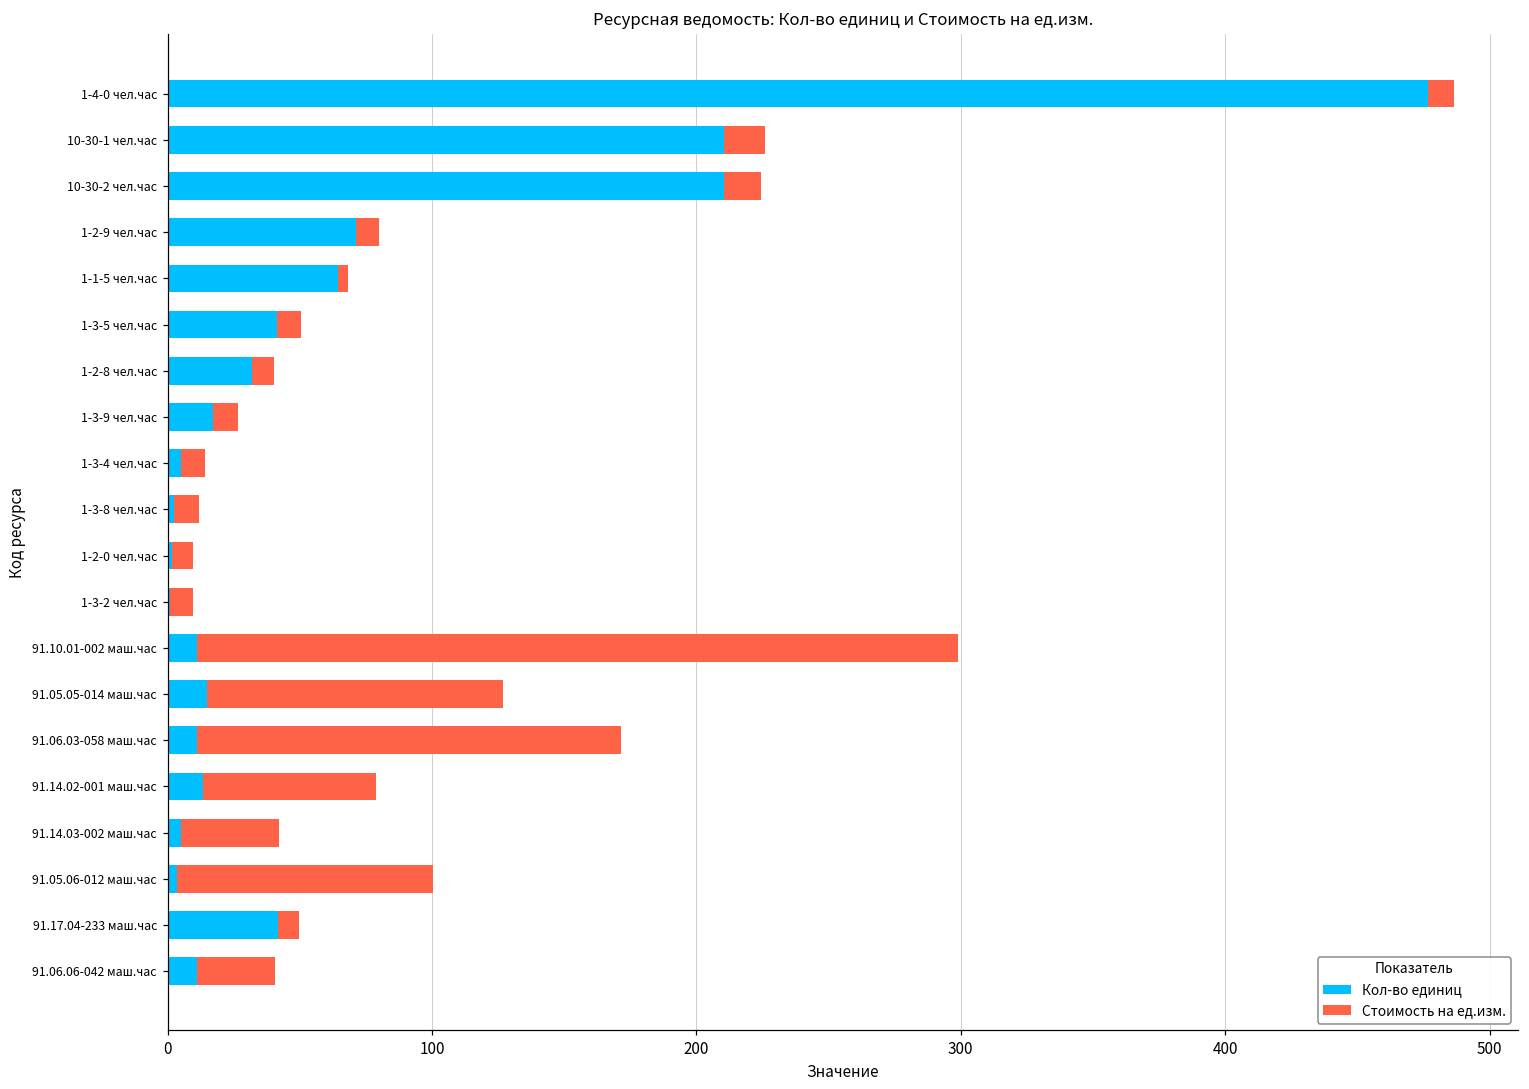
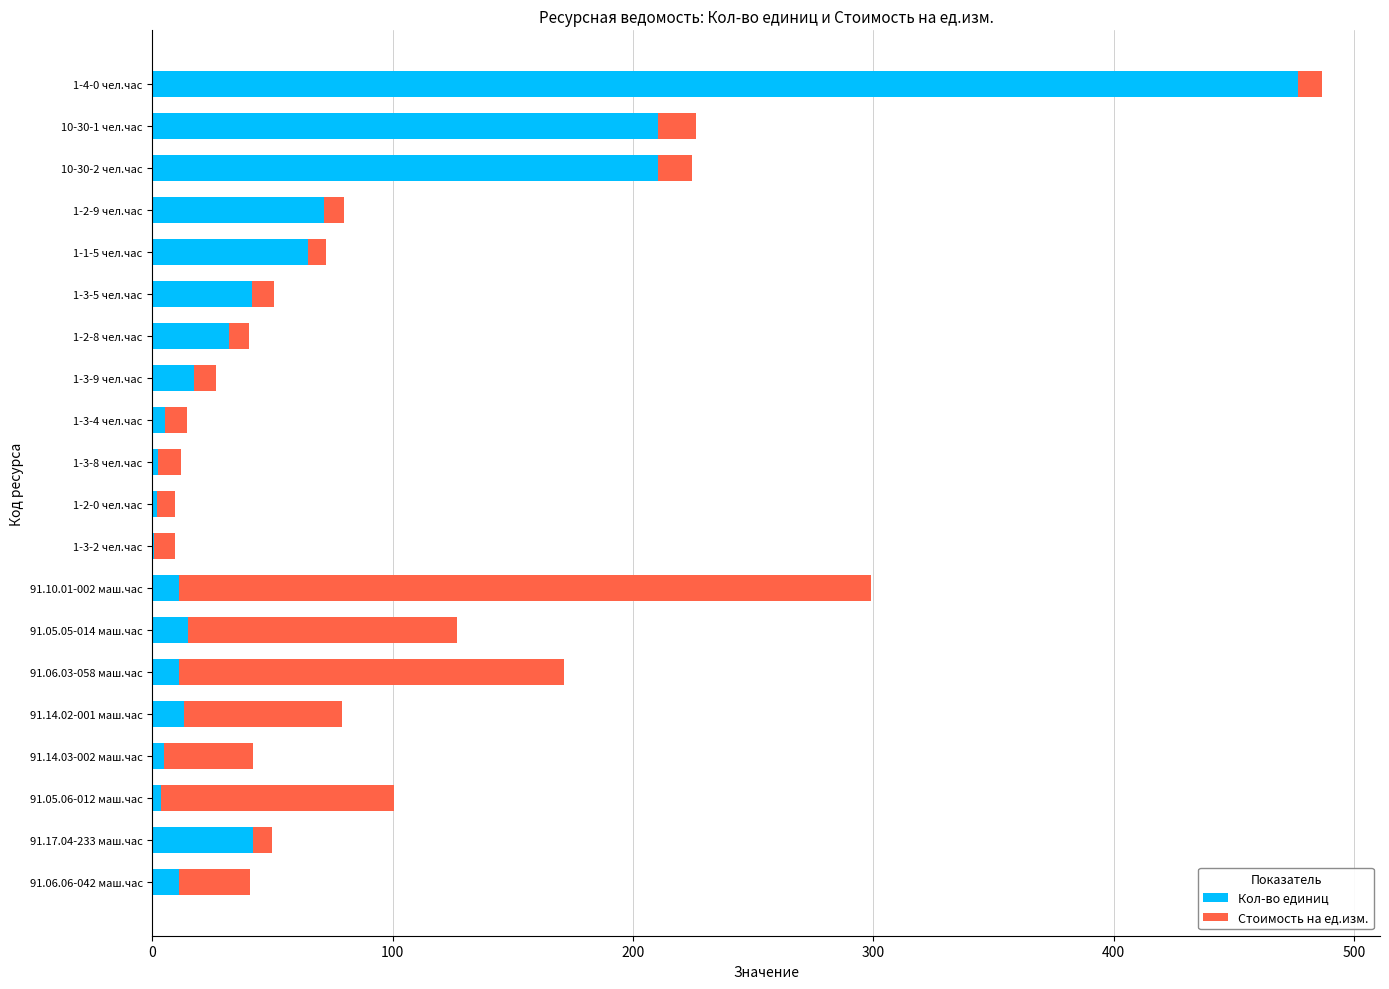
Стоимость на ед.изм., 1-1-5 чел.час: 4 -> 8
